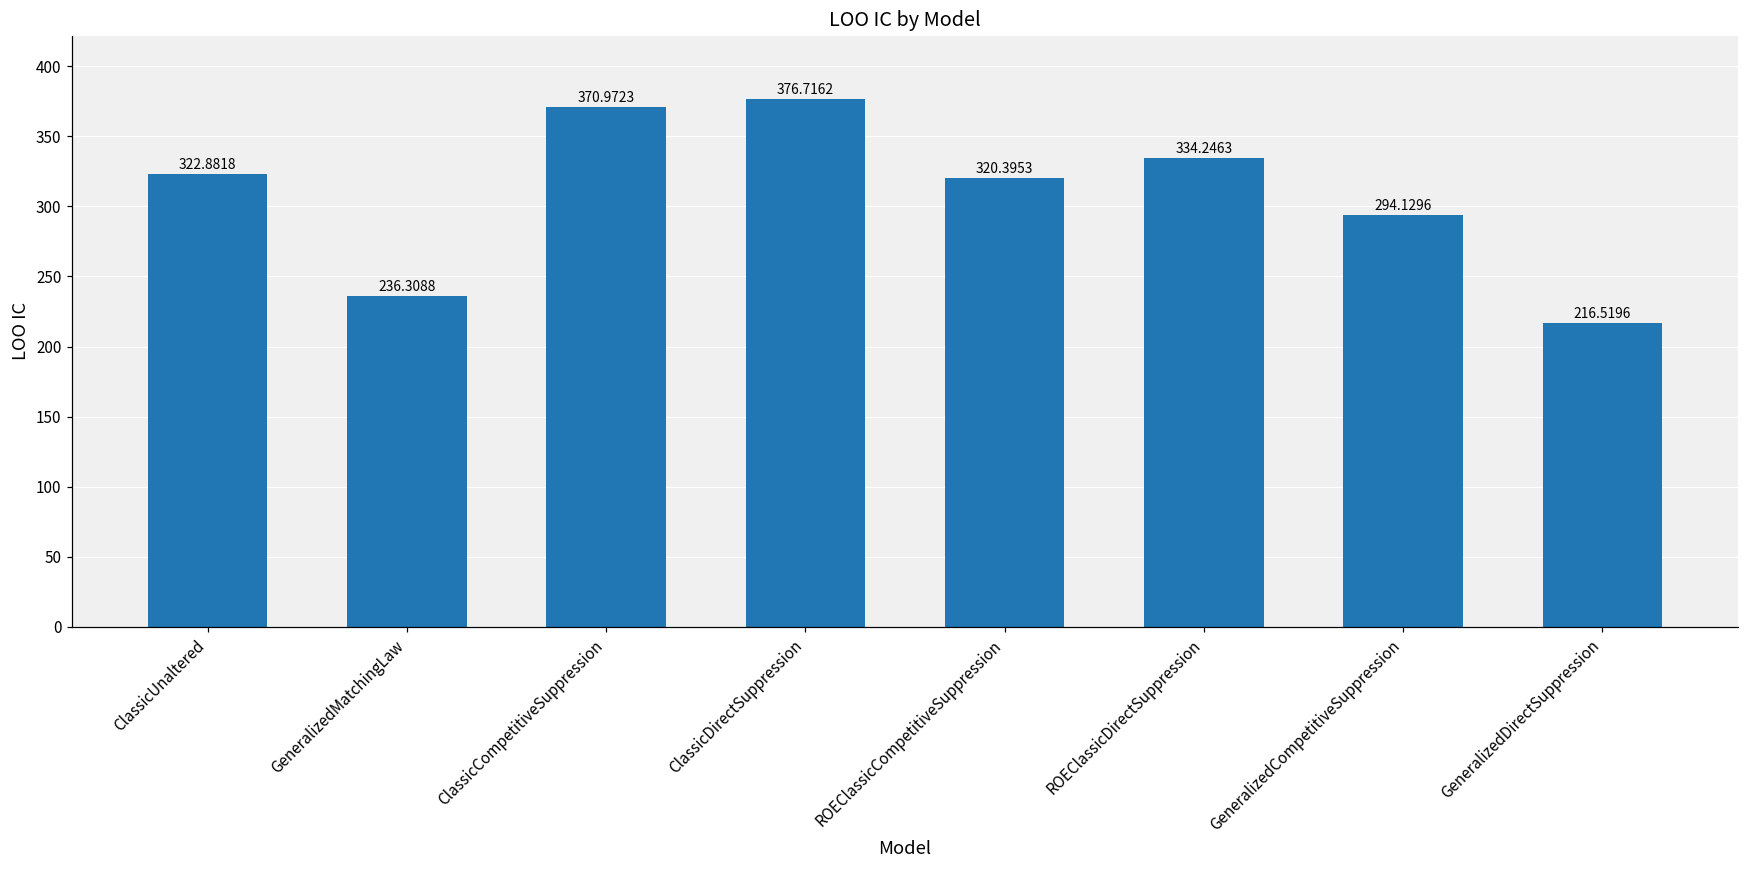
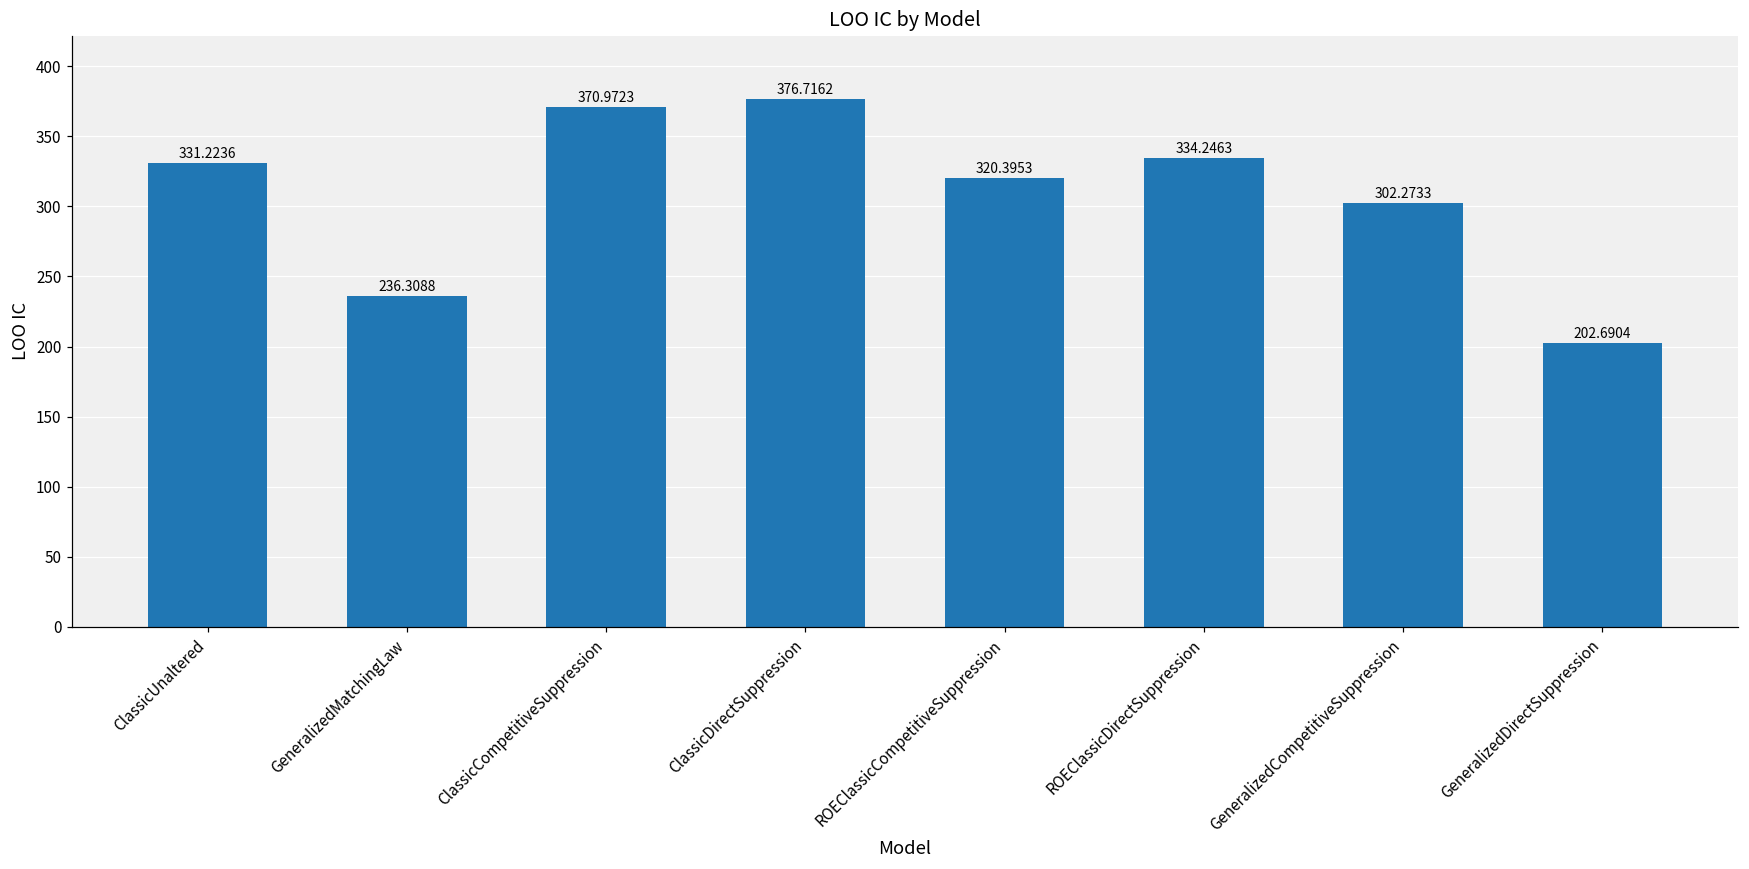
ClassicUnaltered: 322.8818 -> 331.2236
GeneralizedCompetitiveSuppression: 294.1296 -> 302.2733
GeneralizedDirectSuppression: 216.5196 -> 202.6904
